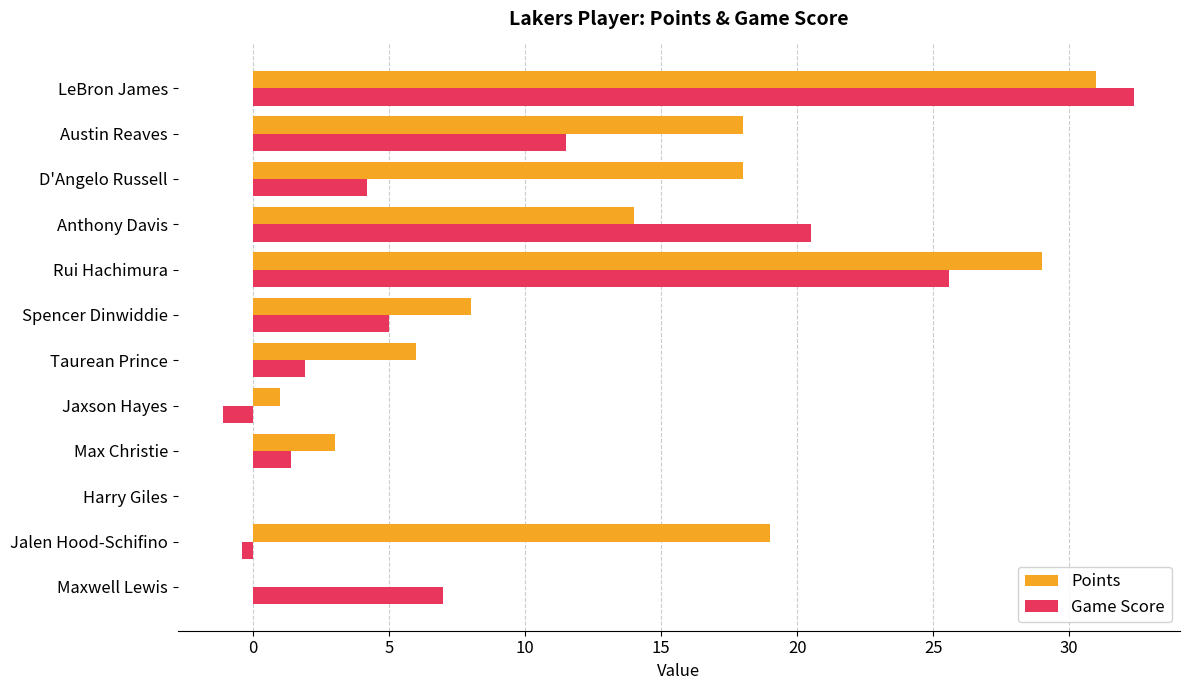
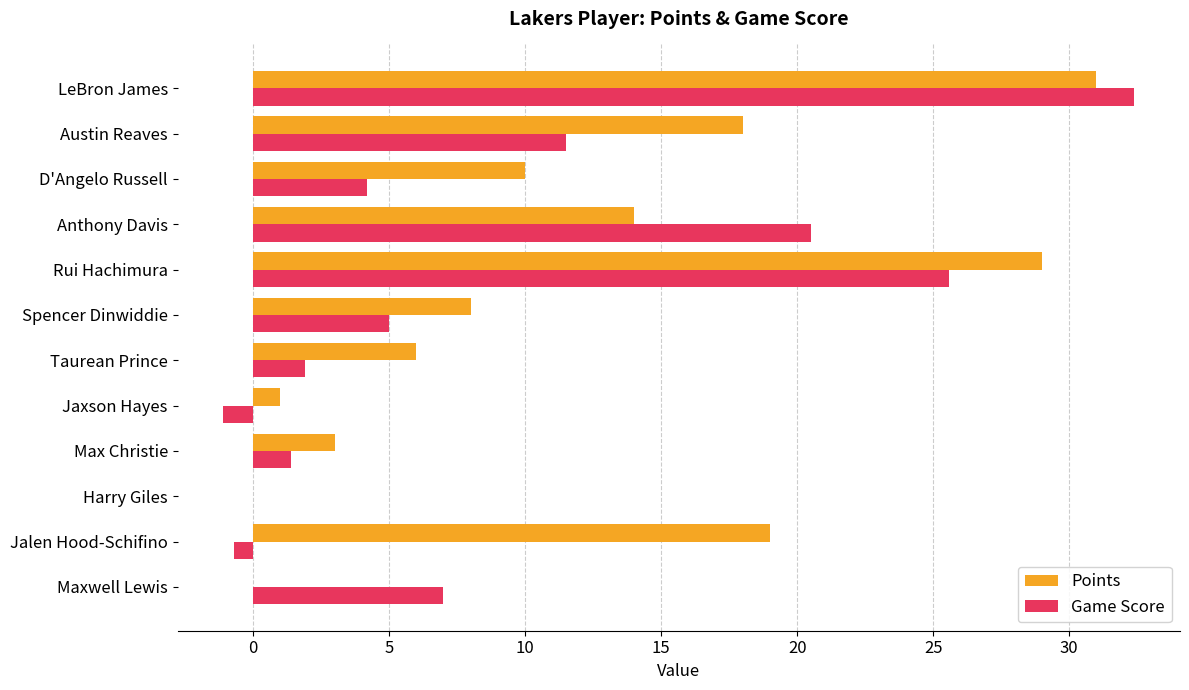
Points, D'Angelo Russell: 18 -> 10
Game Score, Jalen Hood-Schifino: -0.4 -> -0.7
